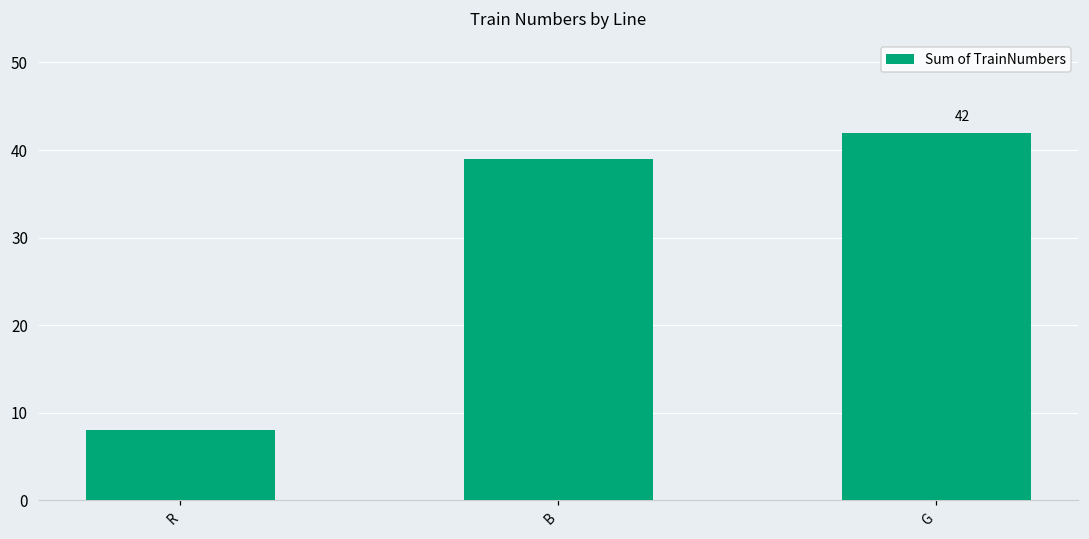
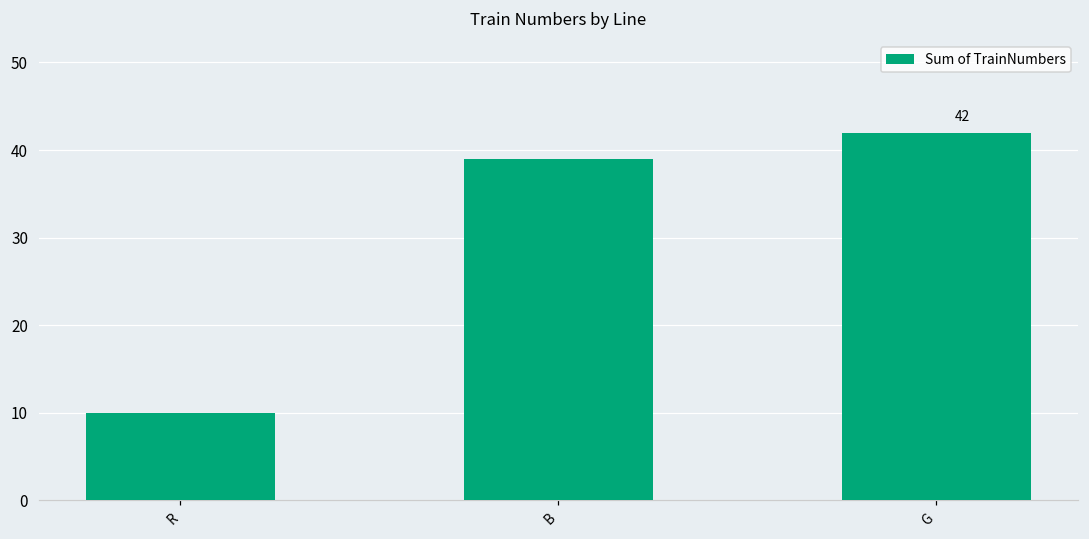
R: 8 -> 10
